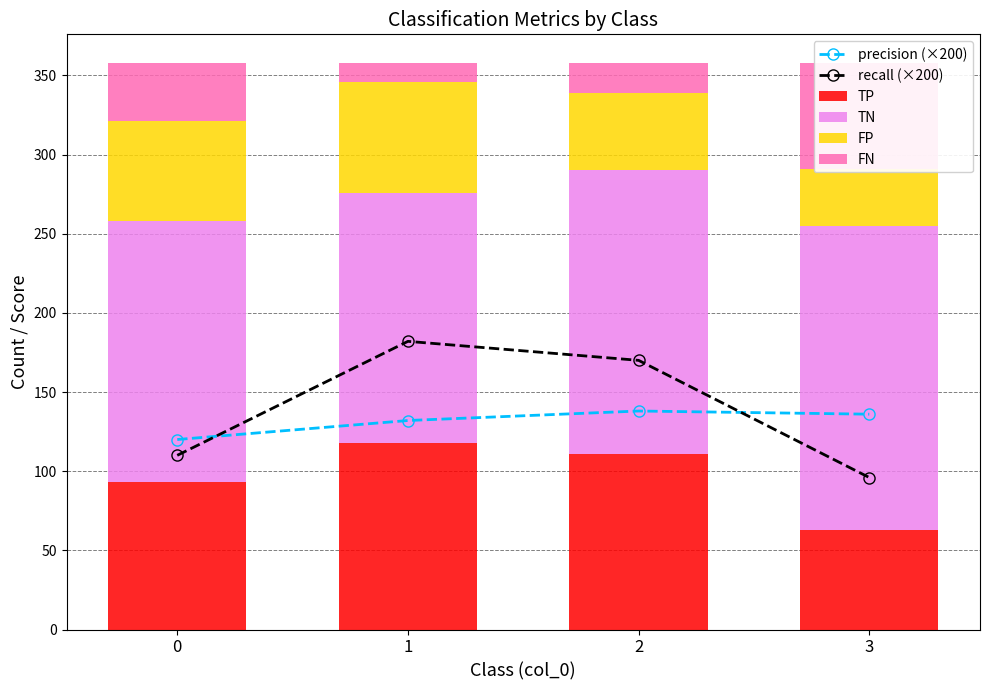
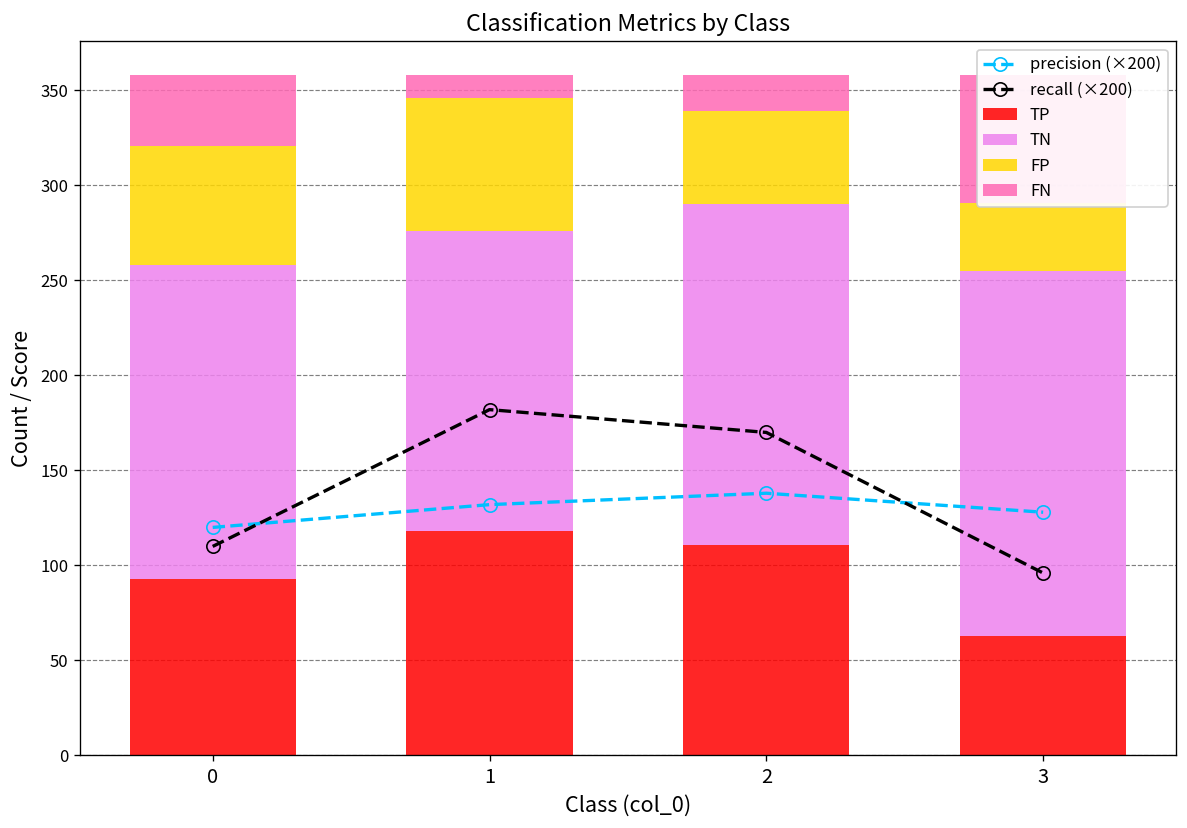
precision (×200), 3: 136 -> 128
